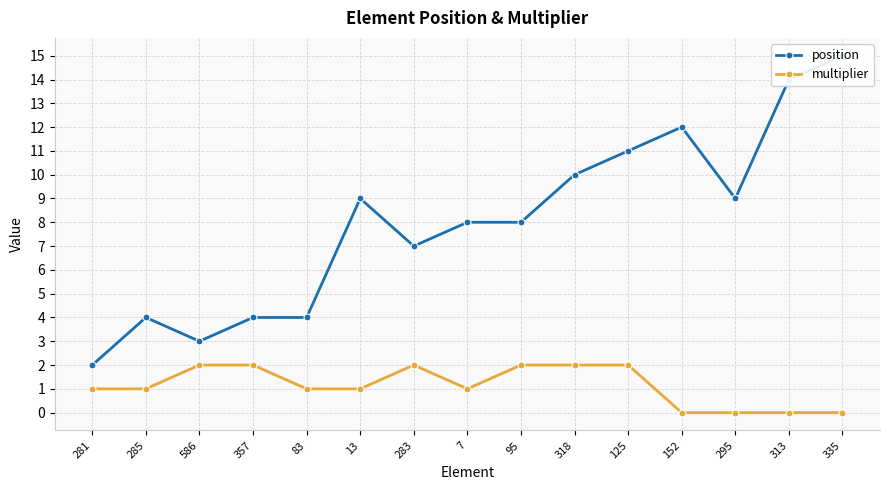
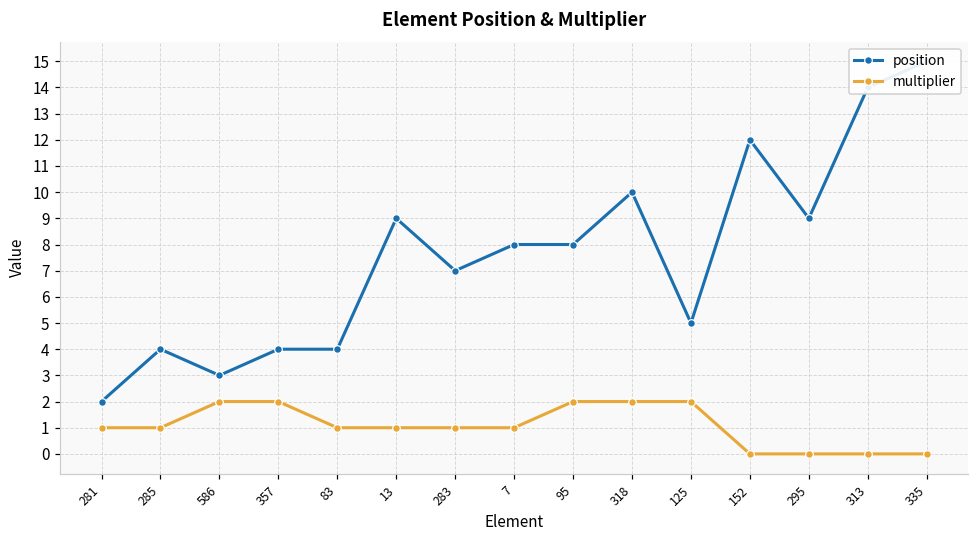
multiplier, 283: 2 -> 1
position, 125: 11 -> 5
